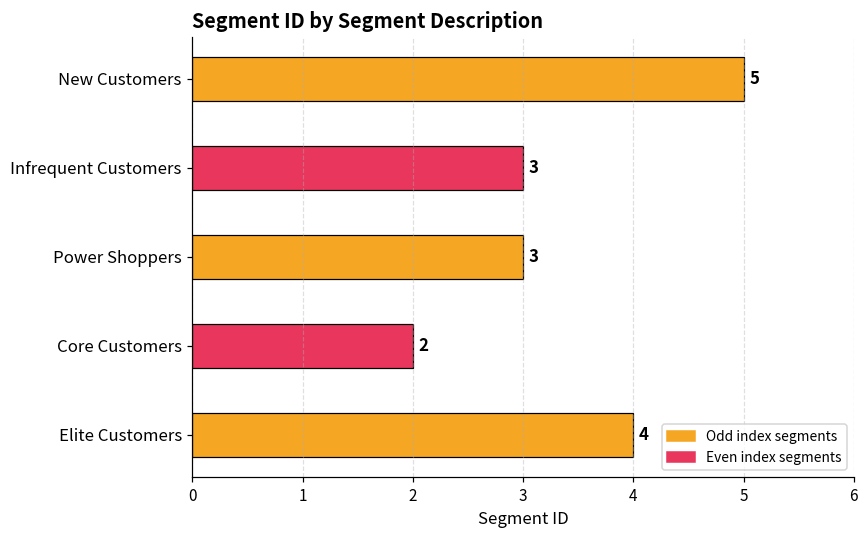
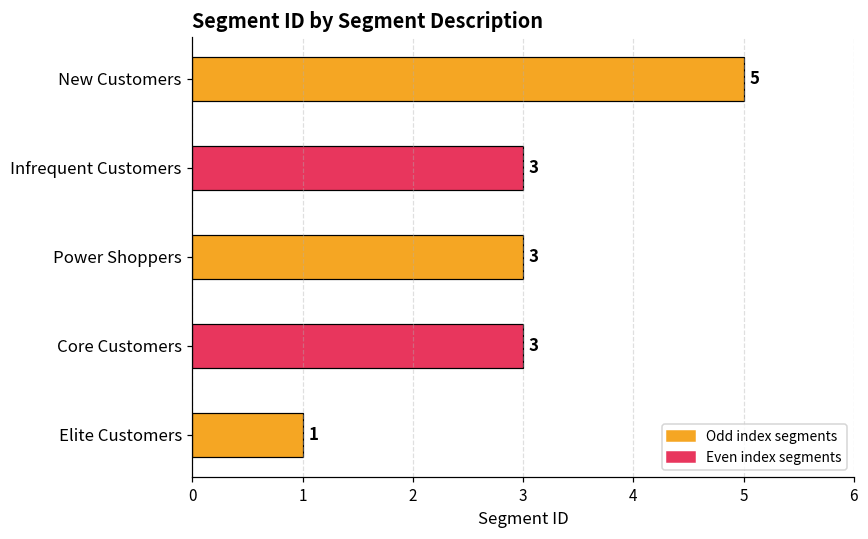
Core Customers: 2 -> 3
Elite Customers: 4 -> 1
